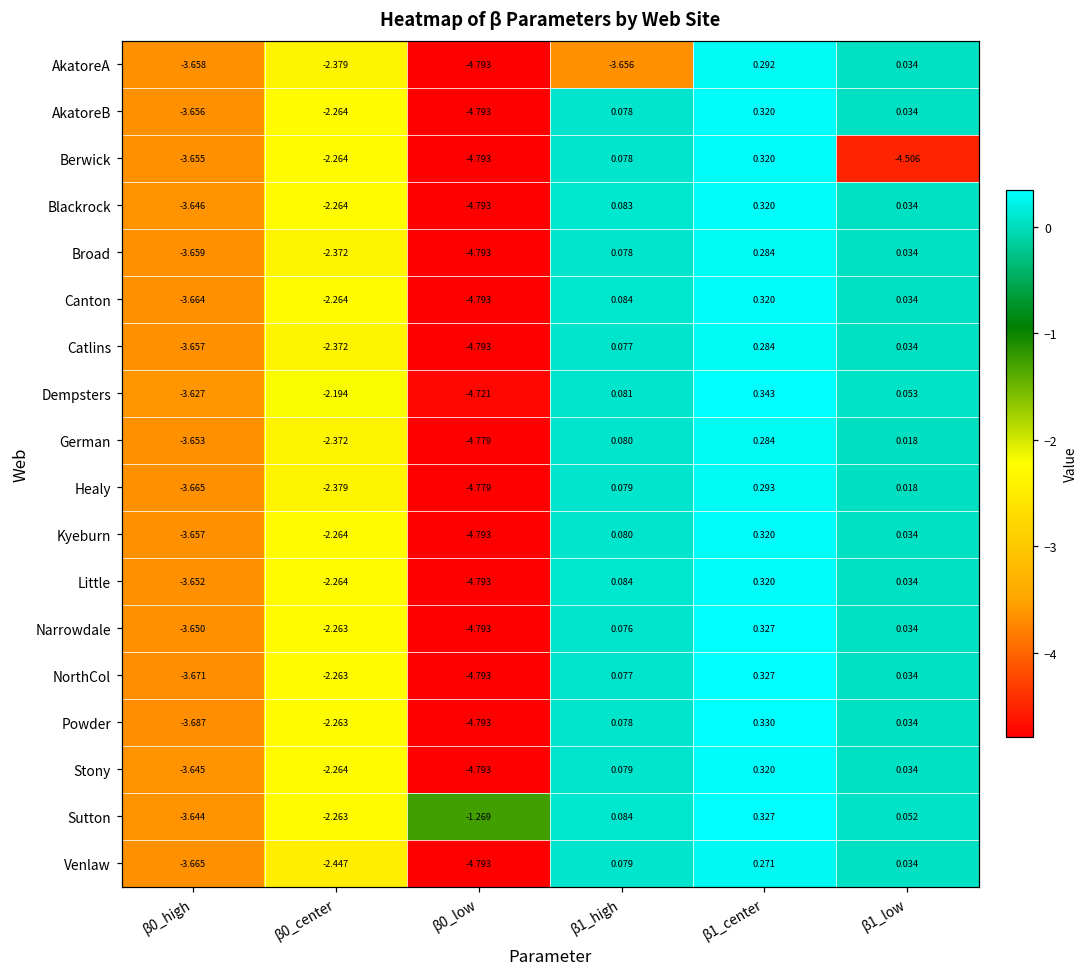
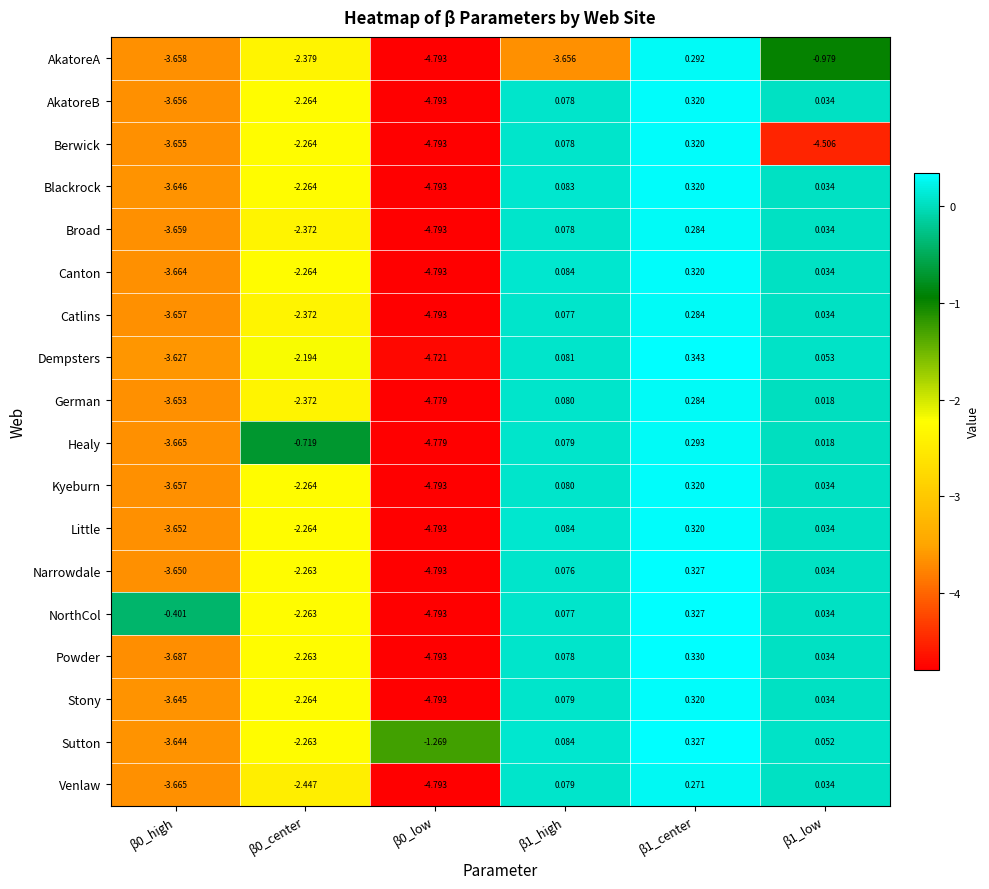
AkatoreA, β1_low: 0.034 -> -0.979
Healy, β0_center: -2.379 -> -0.719
NorthCol, β0_high: -3.671 -> -0.401
